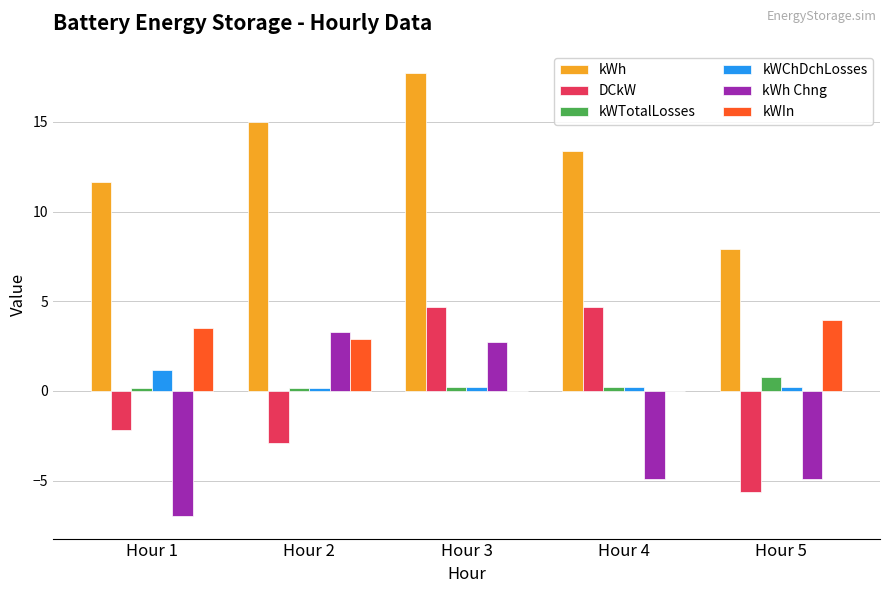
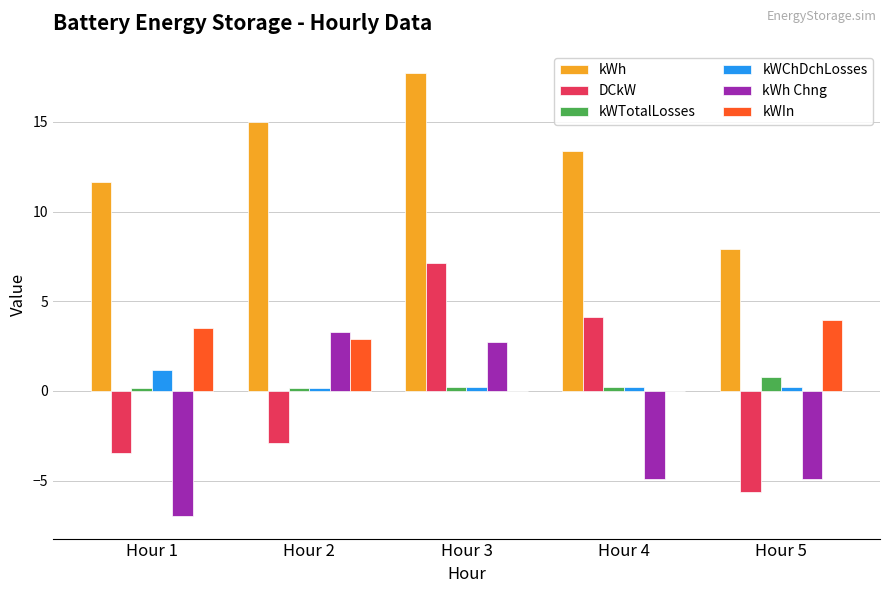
DCkW, Hour 1: -2.2 -> -3.5
DCkW, Hour 3: 4.7 -> 7.1
DCkW, Hour 4: 4.7 -> 4.1
